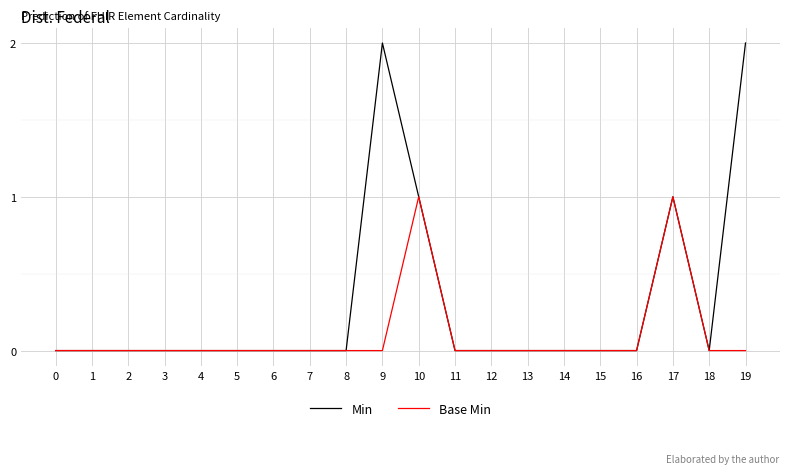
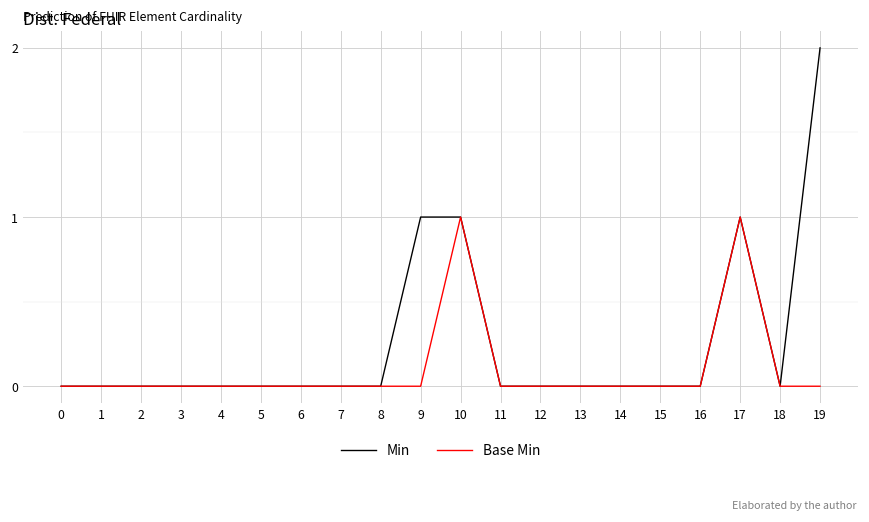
Min, 9: 2 -> 1
